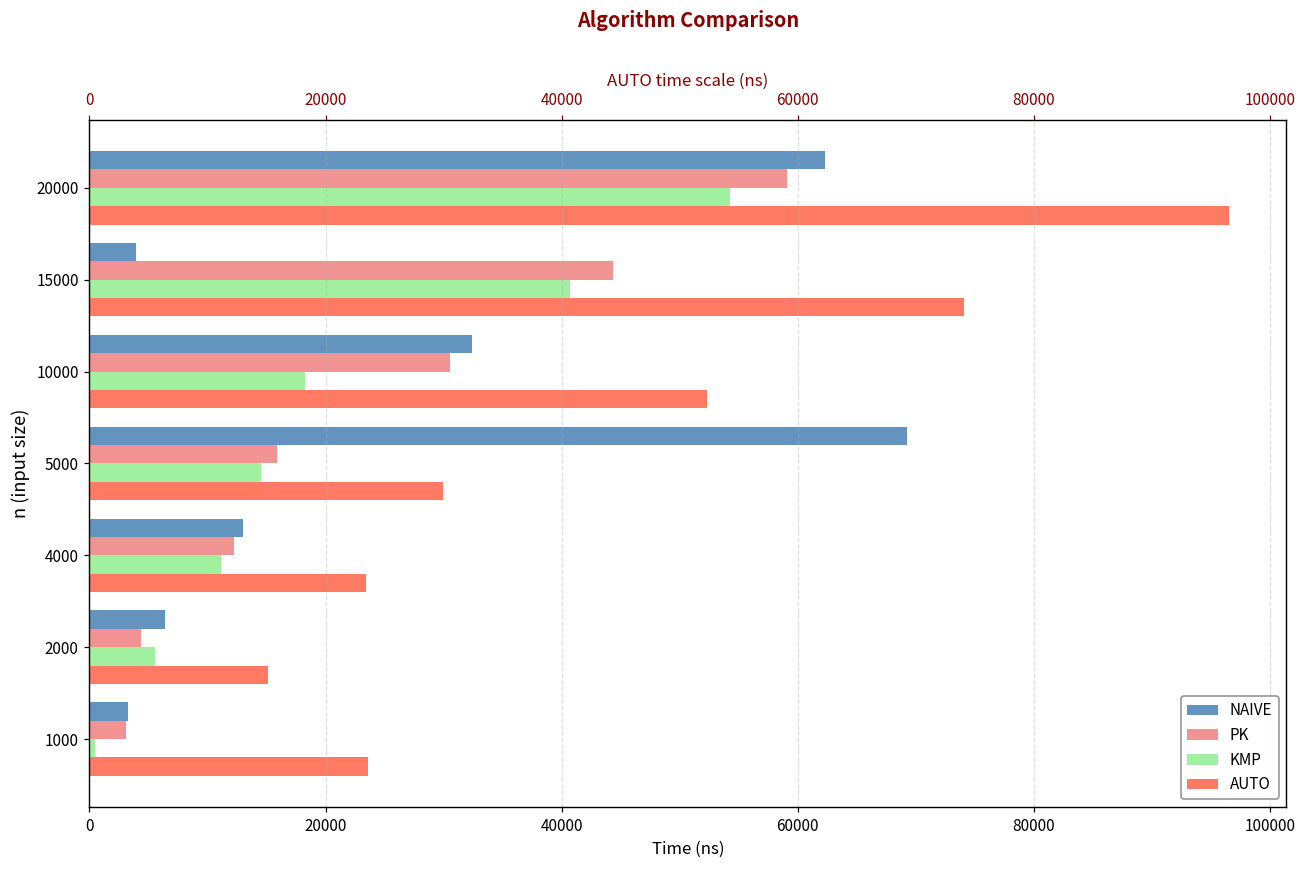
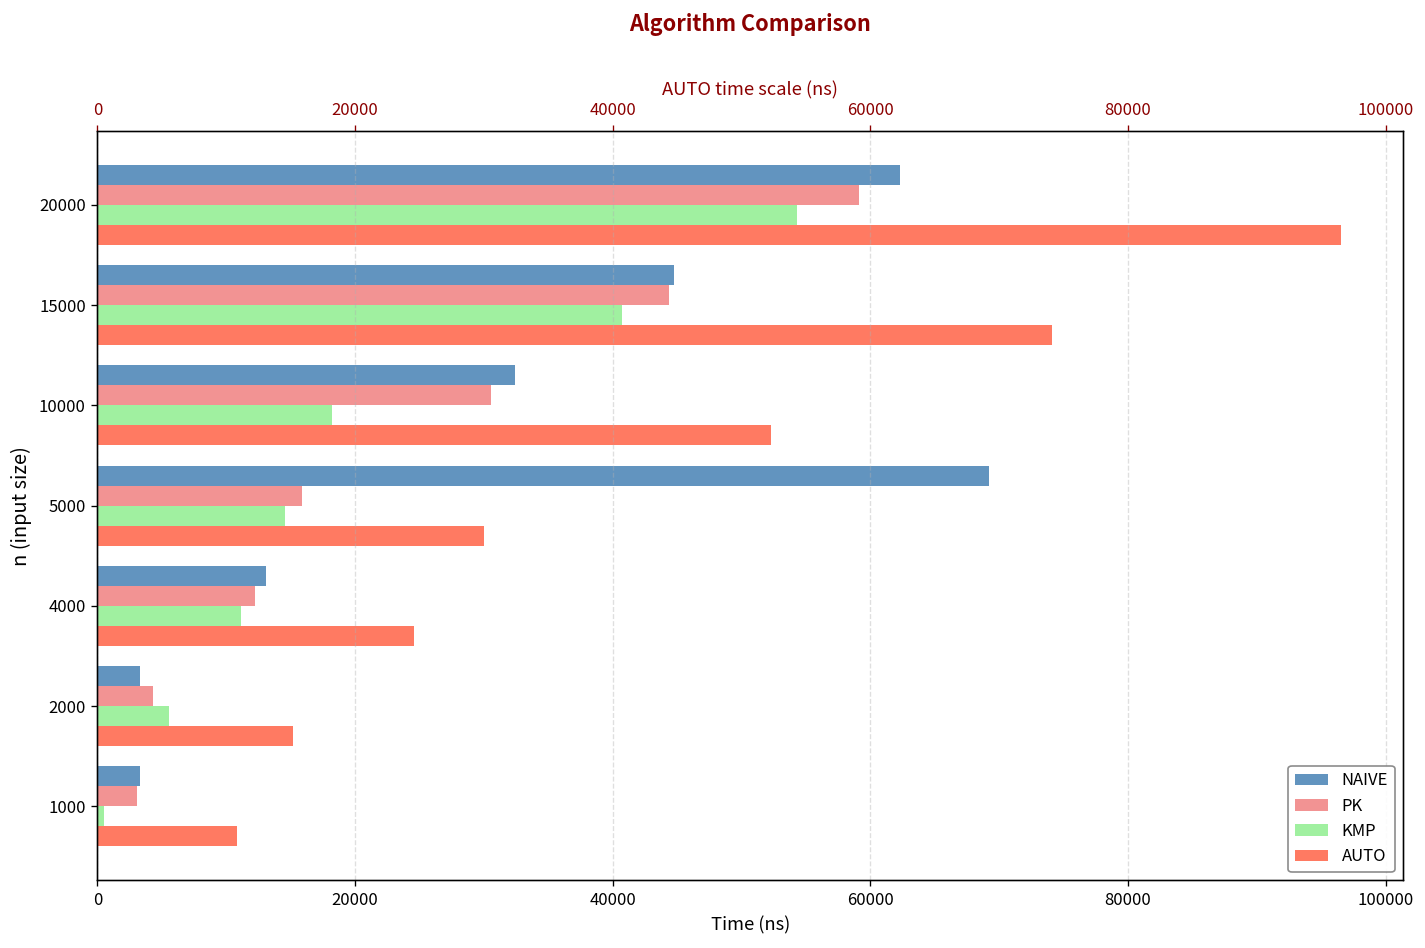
NAIVE, 15000: 4000 -> 44700
AUTO, 4000: 23400 -> 24500
NAIVE, 2000: 6400 -> 3300
AUTO, 1000: 23600 -> 10800
